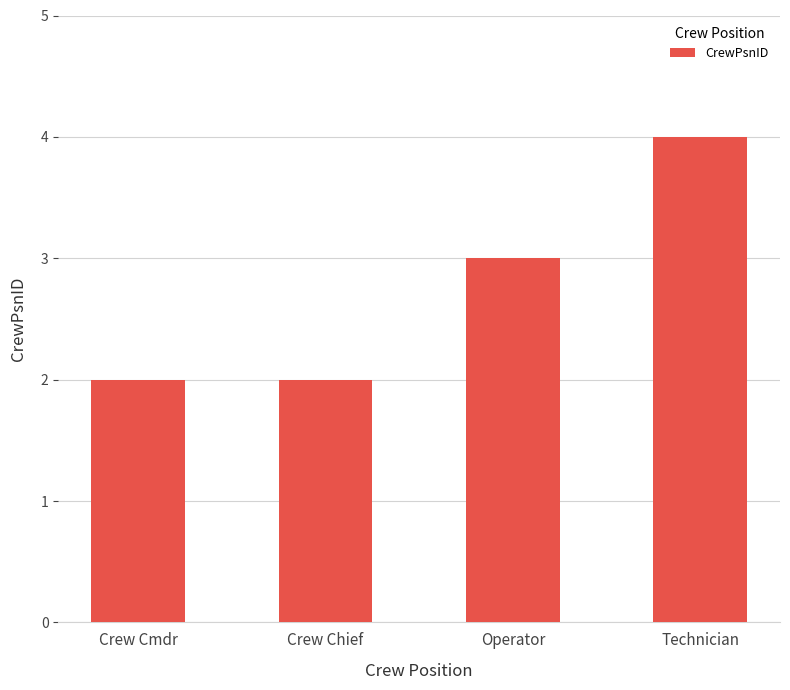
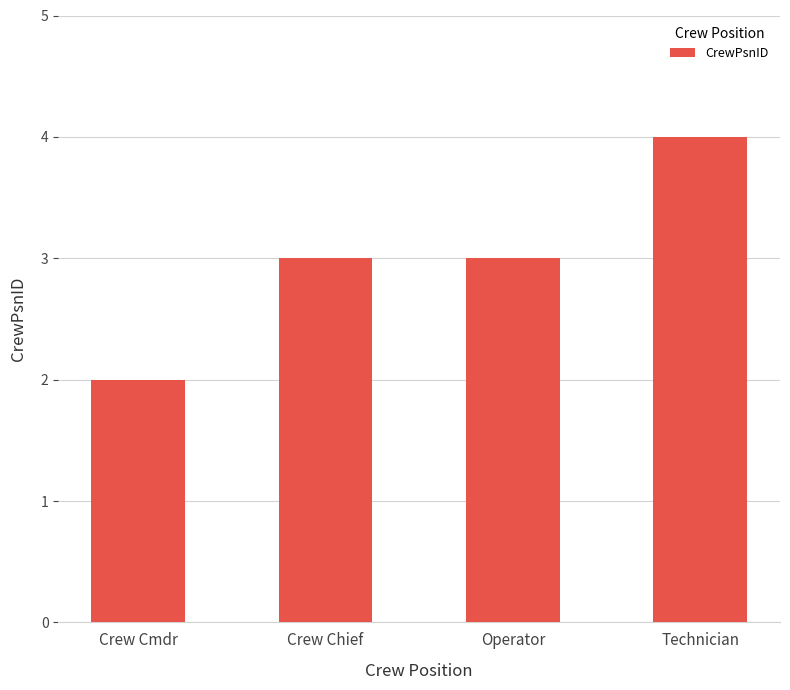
Crew Chief: 2 -> 3
